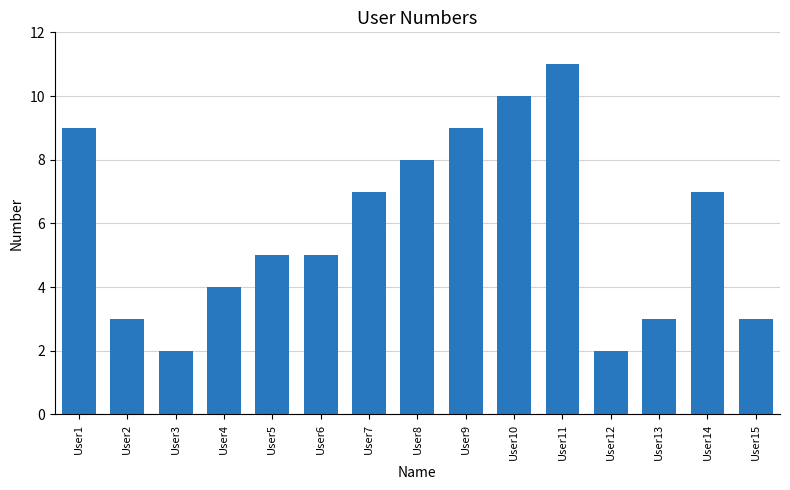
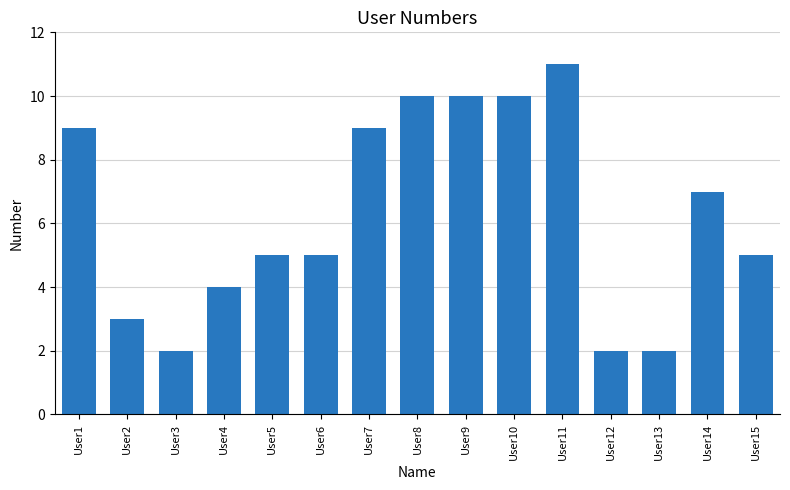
User7: 7 -> 9
User8: 8 -> 10
User9: 9 -> 10
User13: 3 -> 2
User15: 3 -> 5
